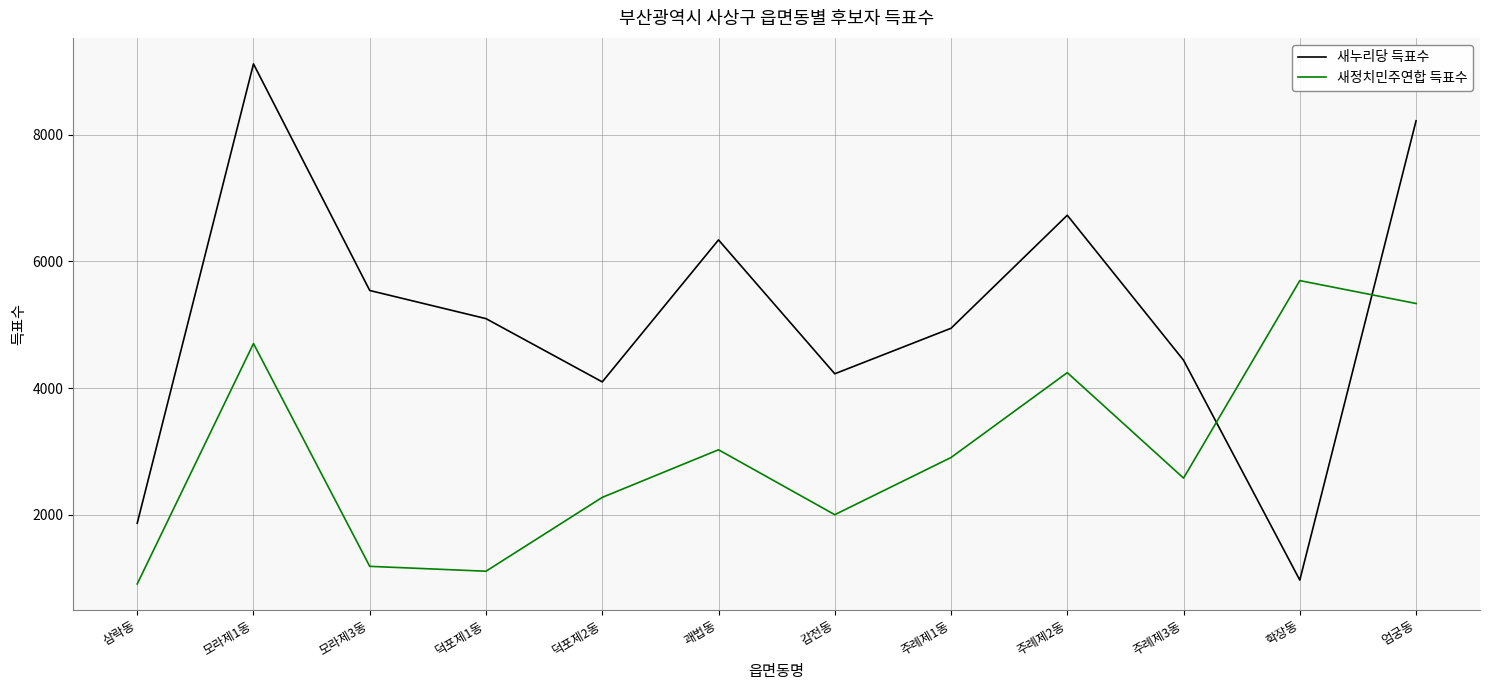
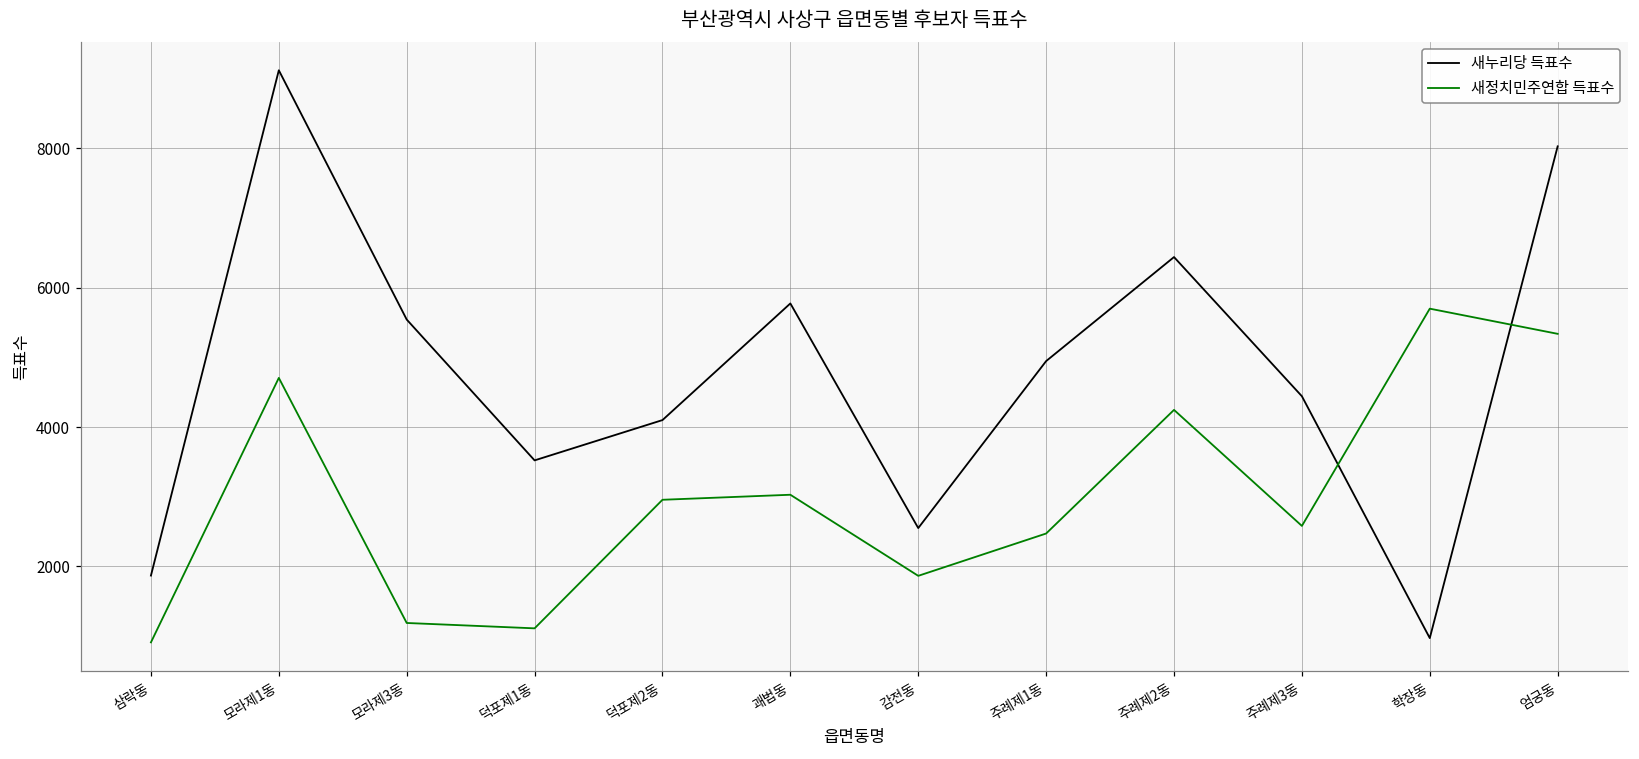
새누리당 득표수, 덕포제1동: 5100 -> 3500
새정치민주연합 득표수, 덕포제2동: 2300 -> 3000
새누리당 득표수, 괘법동: 6300 -> 5800
새누리당 득표수, 감전동: 4200 -> 2600
새정치민주연합 득표수, 감전동: 2000 -> 1900
새정치민주연합 득표수, 주례제1동: 2900 -> 2500
새누리당 득표수, 주례제2동: 6700 -> 6400
새누리당 득표수, 엄궁동: 8200 -> 8000
